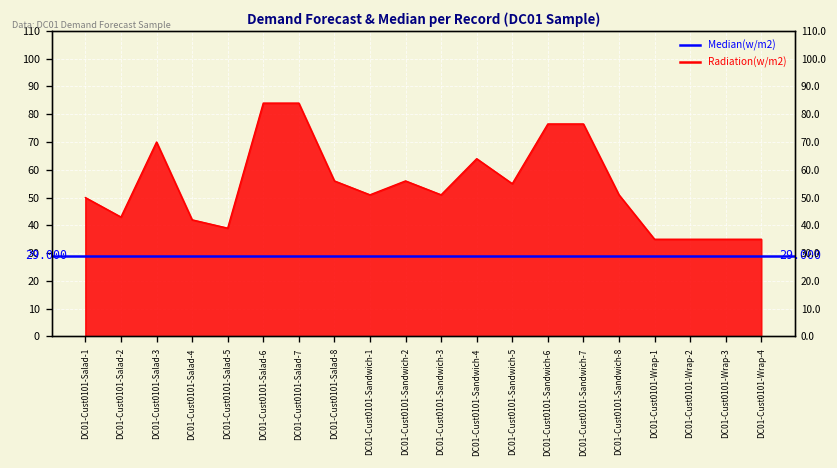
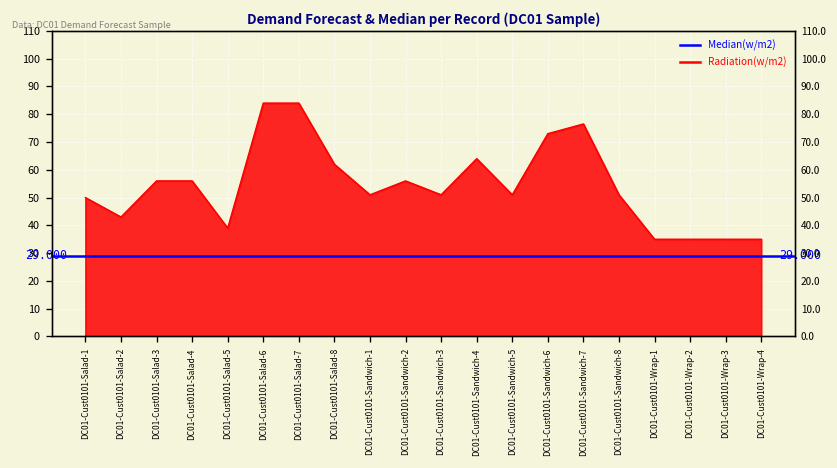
DC01-Cust0101-Salad-3: 70 -> 56
DC01-Cust0101-Salad-4: 42 -> 56
DC01-Cust0101-Salad-8: 56 -> 62
DC01-Cust0101-Sandwich-5: 55 -> 51
DC01-Cust0101-Sandwich-6: 77 -> 73
